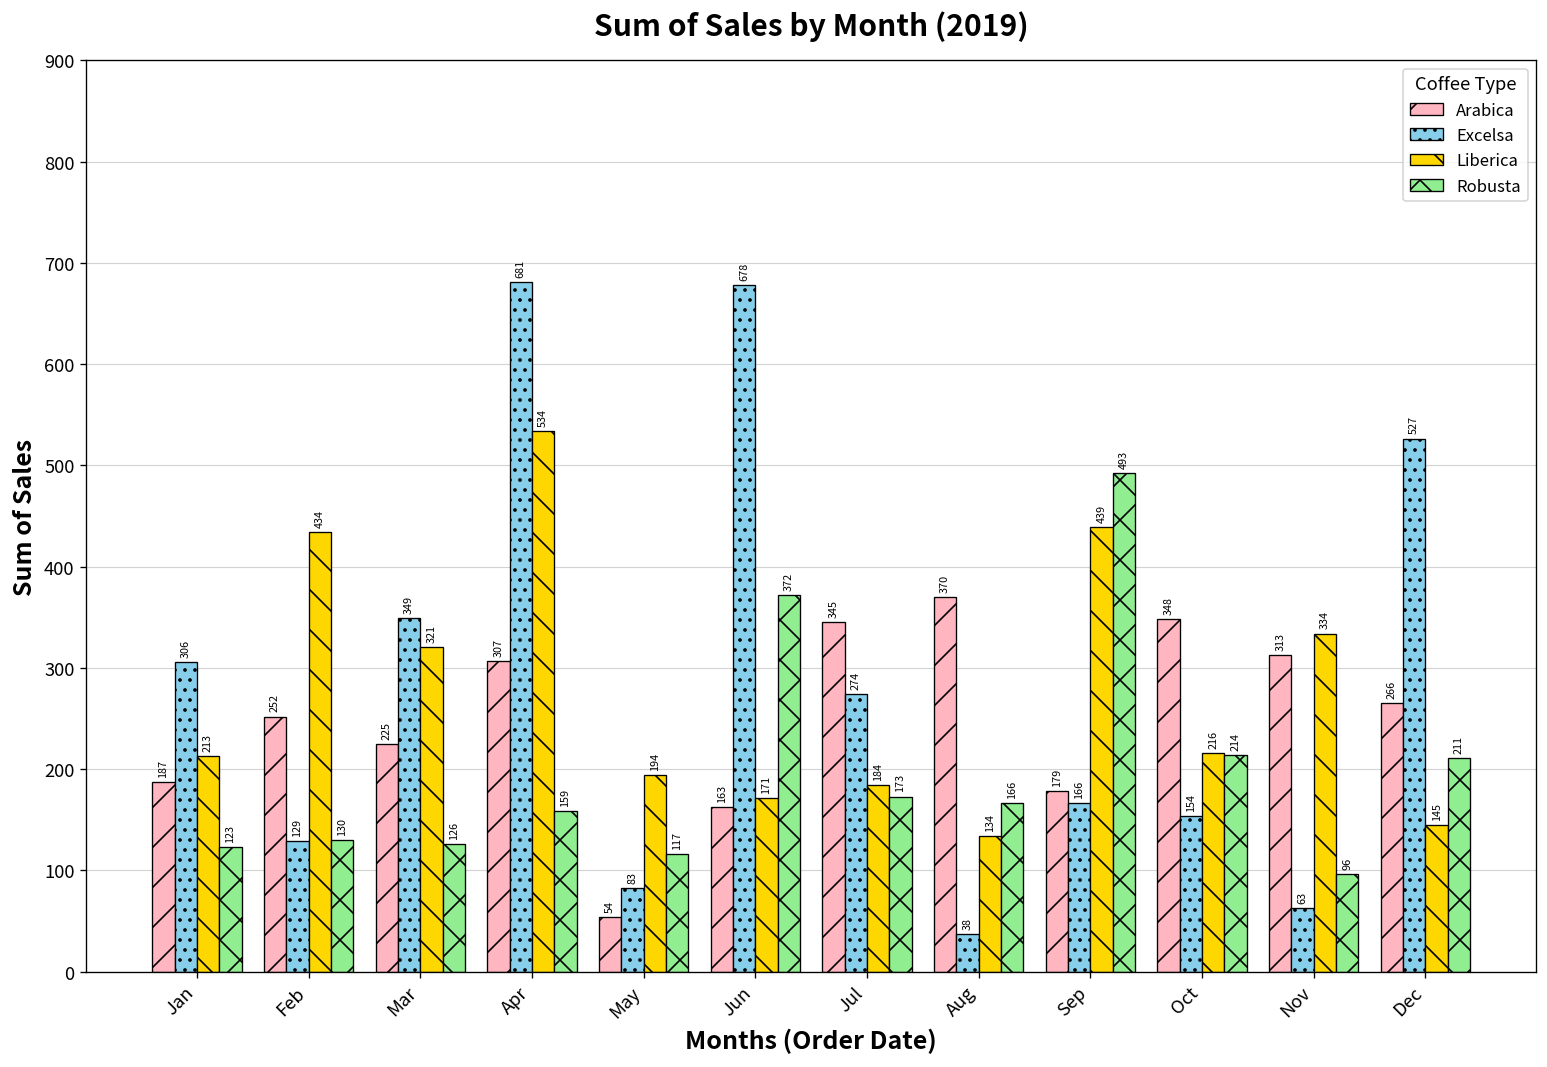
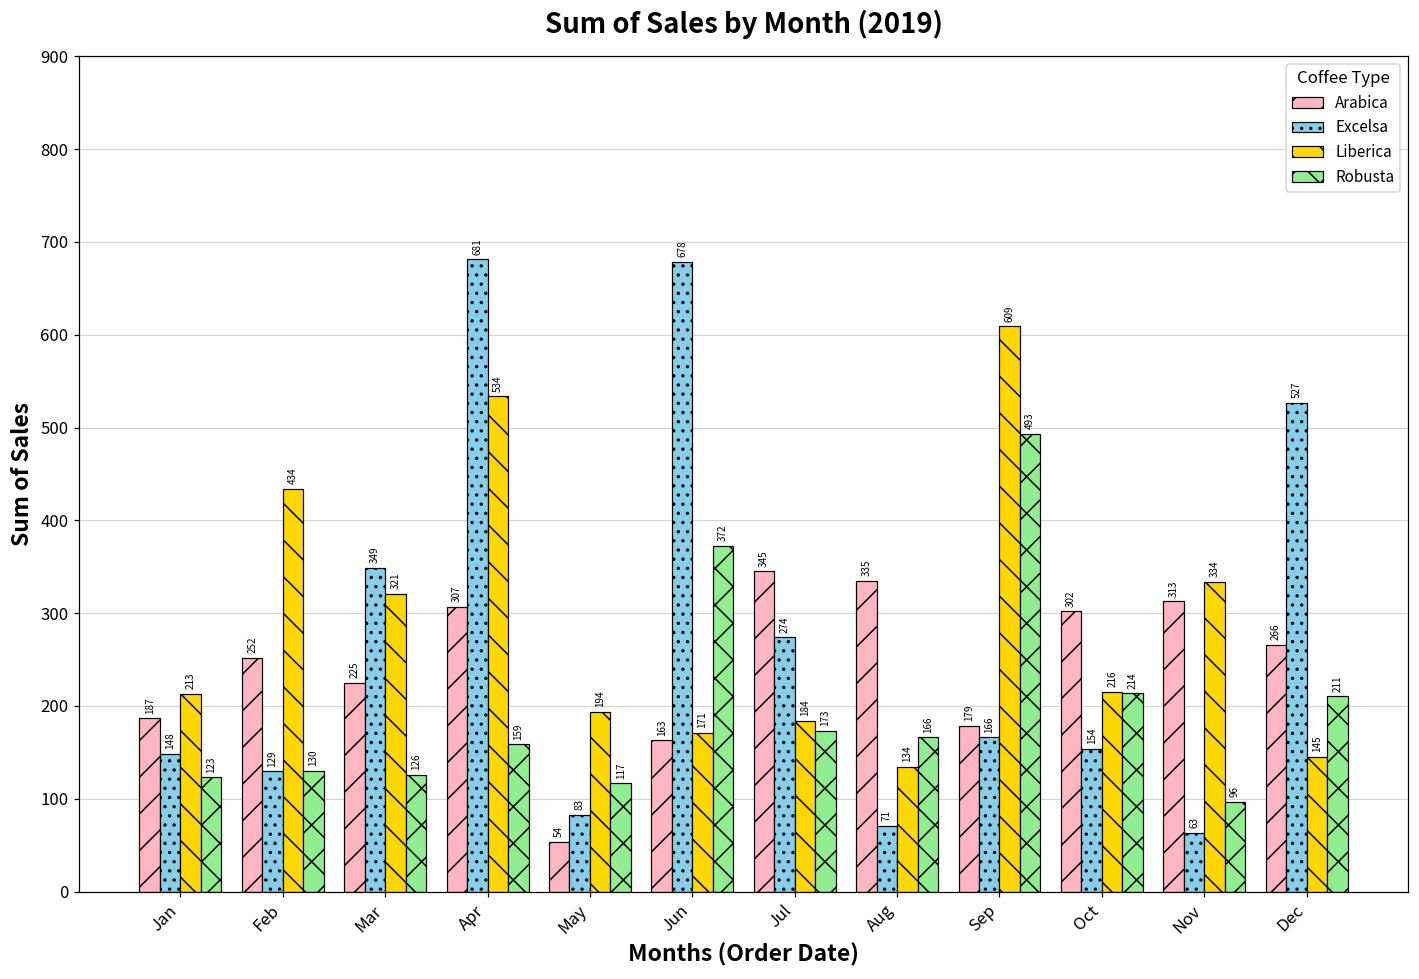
Excelsa, Jan: 306 -> 148
Arabica, Aug: 370 -> 335
Excelsa, Aug: 38 -> 71
Liberica, Sep: 439 -> 609
Arabica, Oct: 348 -> 302
